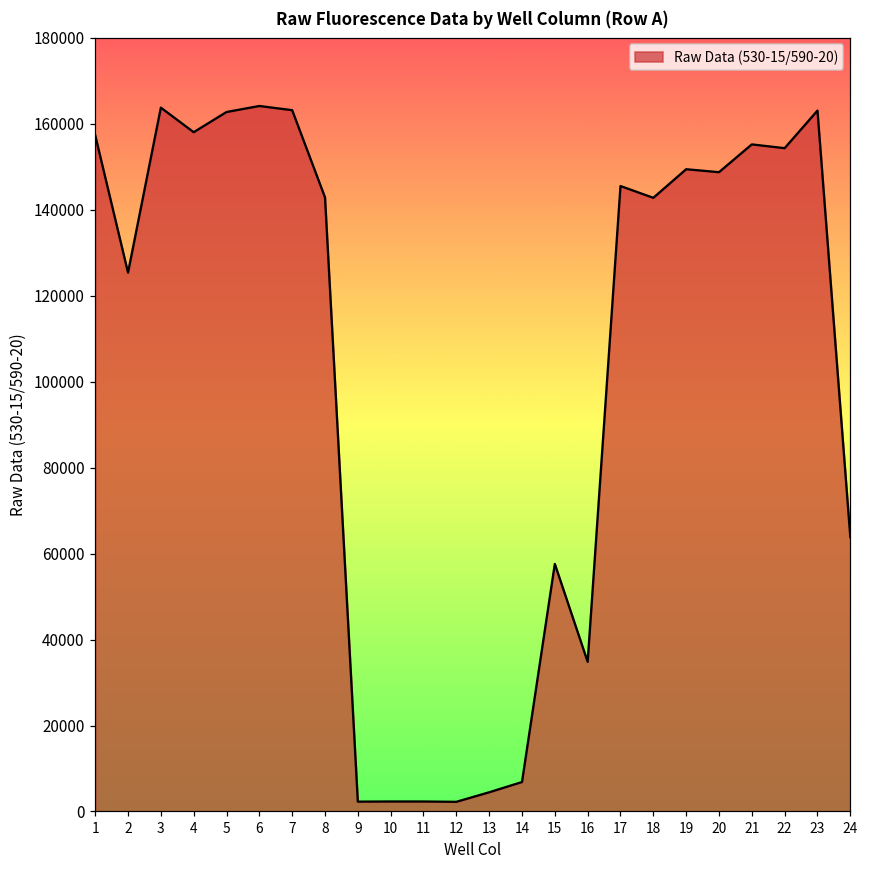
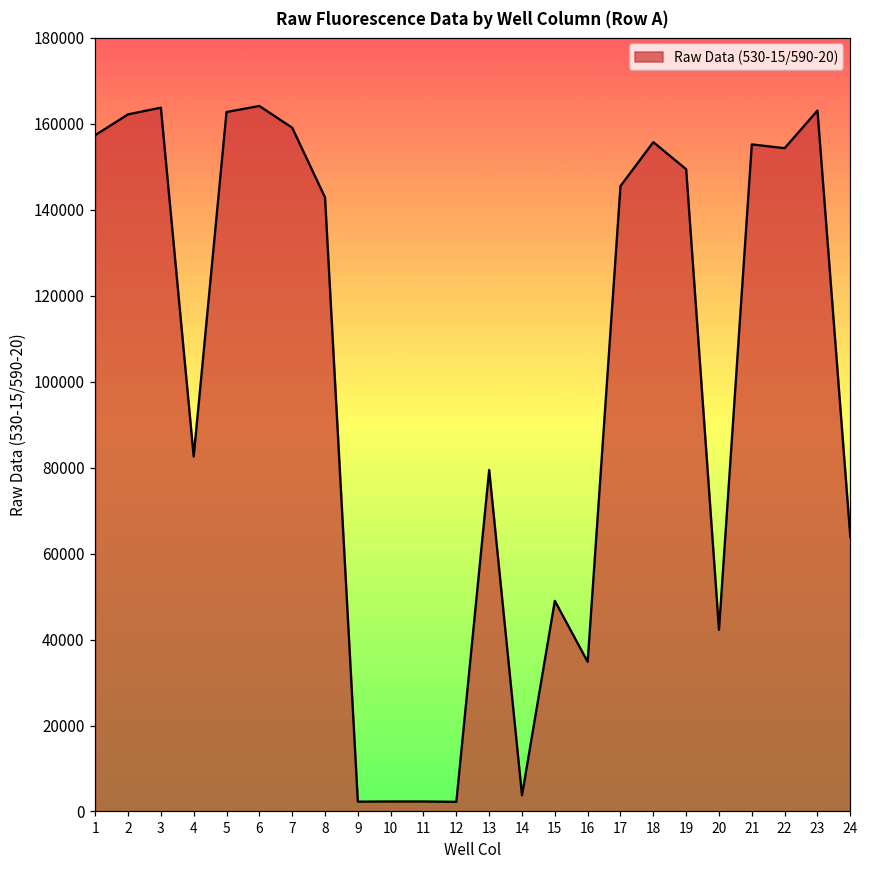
2: 125000 -> 162000
4: 158000 -> 83000
7: 163000 -> 159000
13: 4000 -> 79000
14: 7000 -> 4000
15: 58000 -> 49000
18: 143000 -> 156000
20: 149000 -> 42000
